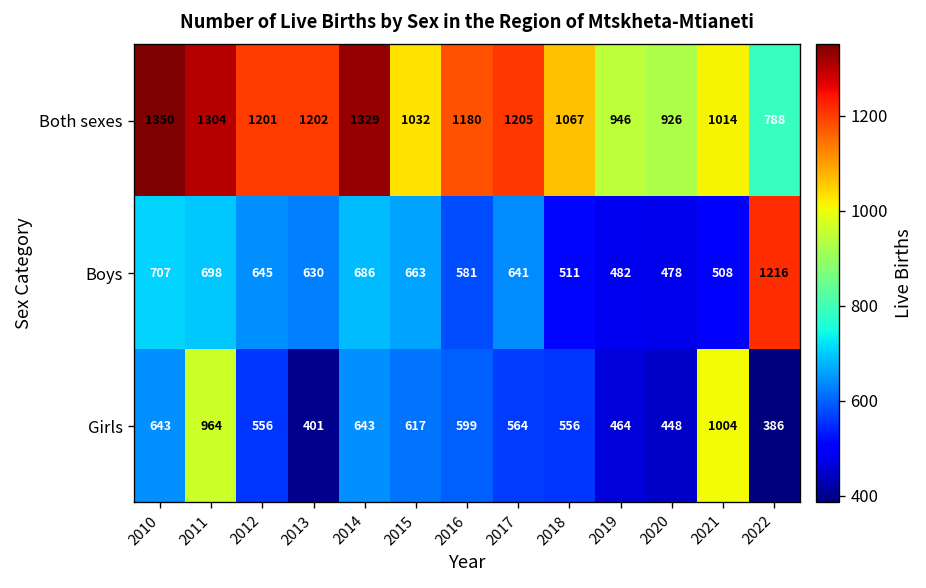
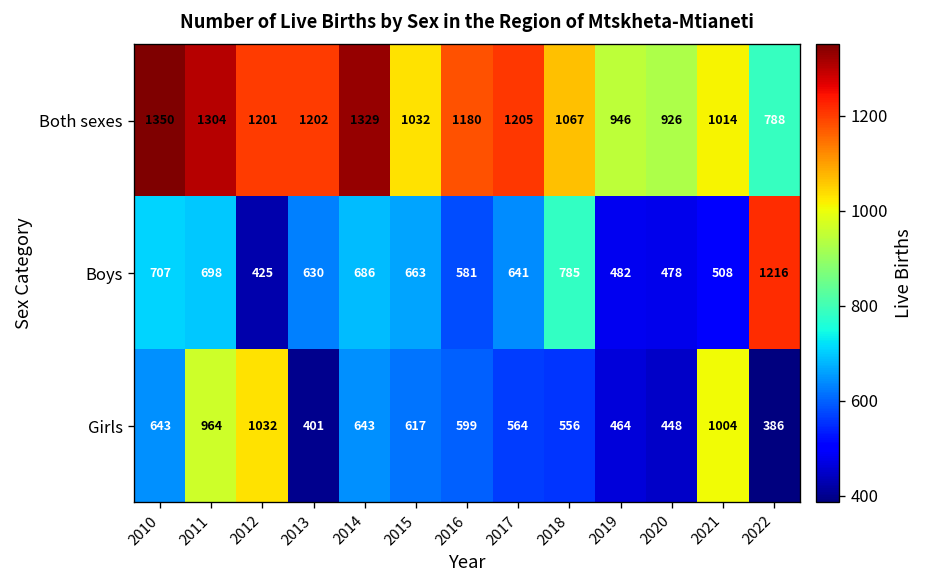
Boys, 2012: 645 -> 425
Boys, 2018: 511 -> 785
Girls, 2012: 556 -> 1032
